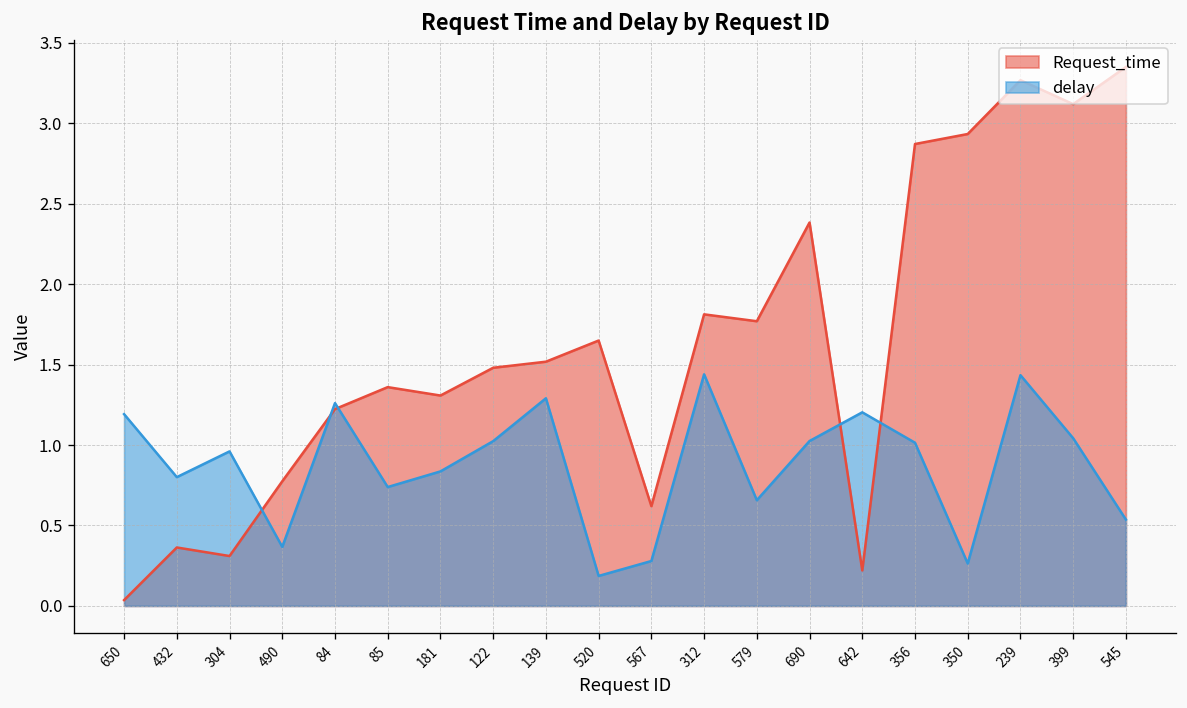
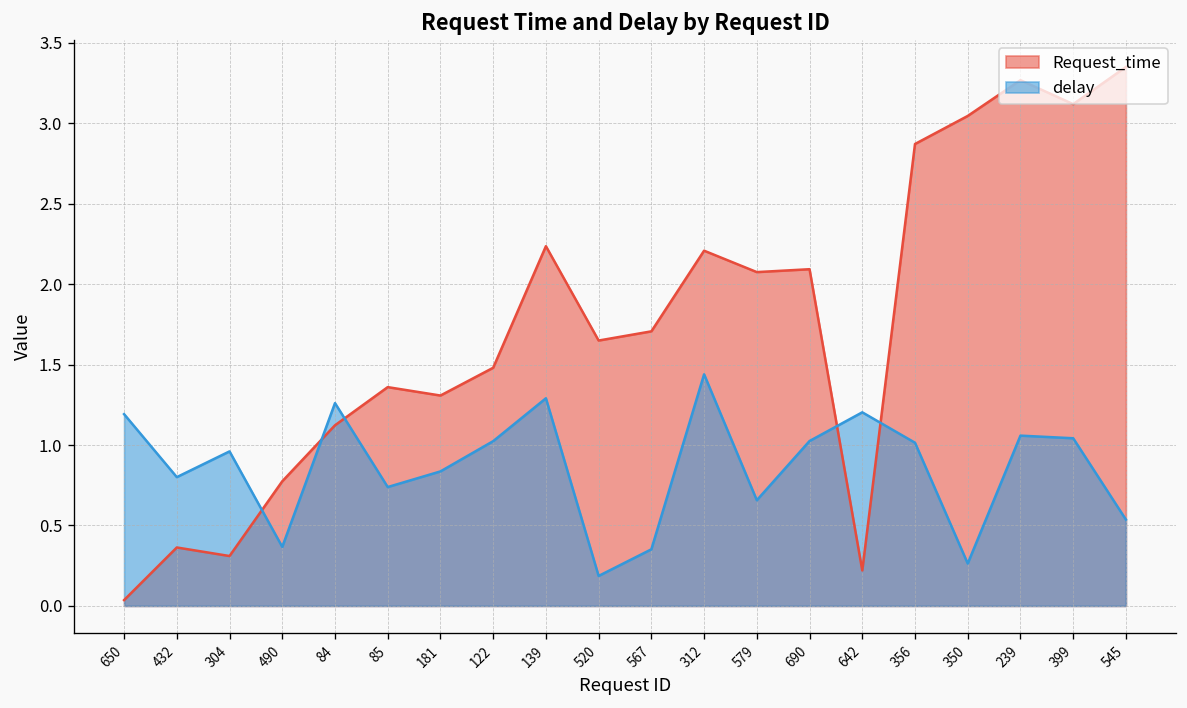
Request_time, 84: 1.22 -> 1.12
Request_time, 139: 1.52 -> 2.24
Request_time, 567: 0.62 -> 1.71
delay, 567: 0.28 -> 0.35
Request_time, 312: 1.81 -> 2.21
Request_time, 579: 1.77 -> 2.07
Request_time, 690: 2.38 -> 2.09
Request_time, 350: 2.93 -> 3.05
delay, 239: 1.43 -> 1.06
